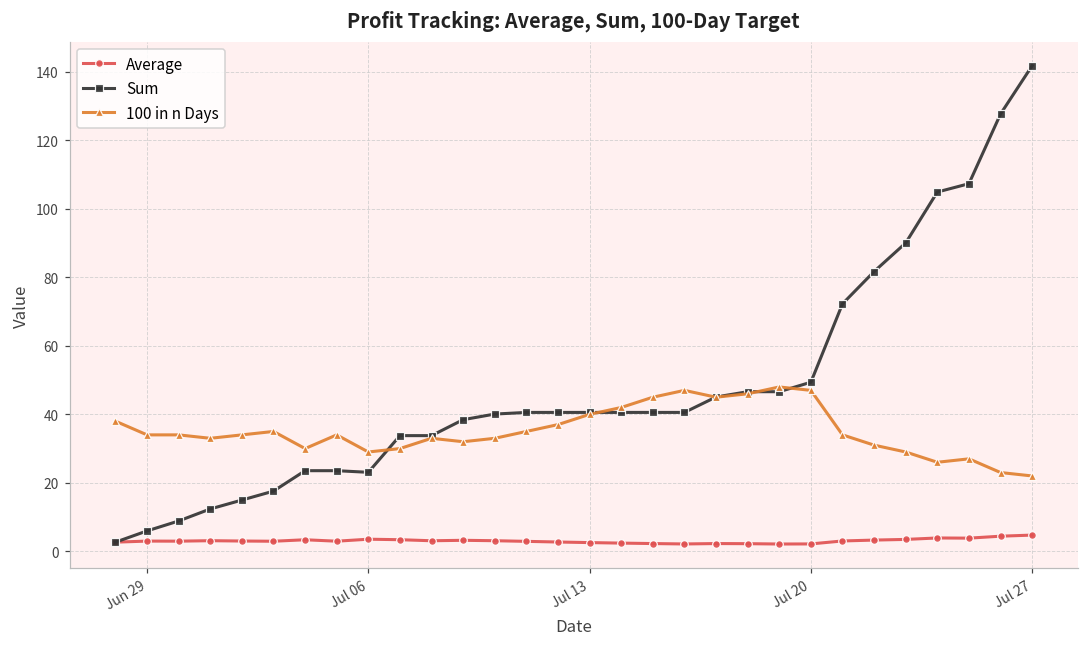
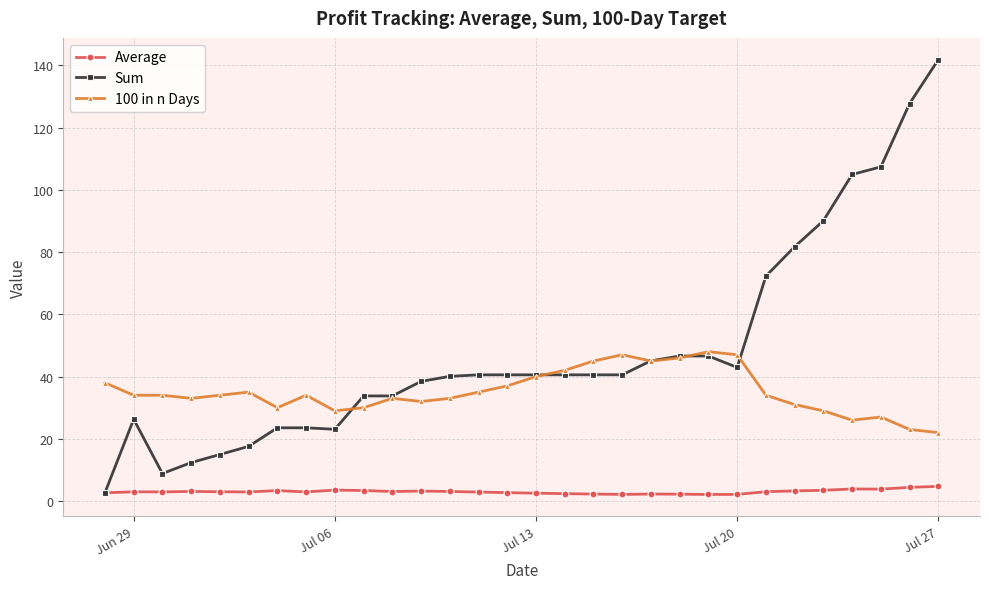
Sum, Jun 29: 6 -> 26
Sum, Jul 20: 49 -> 43
